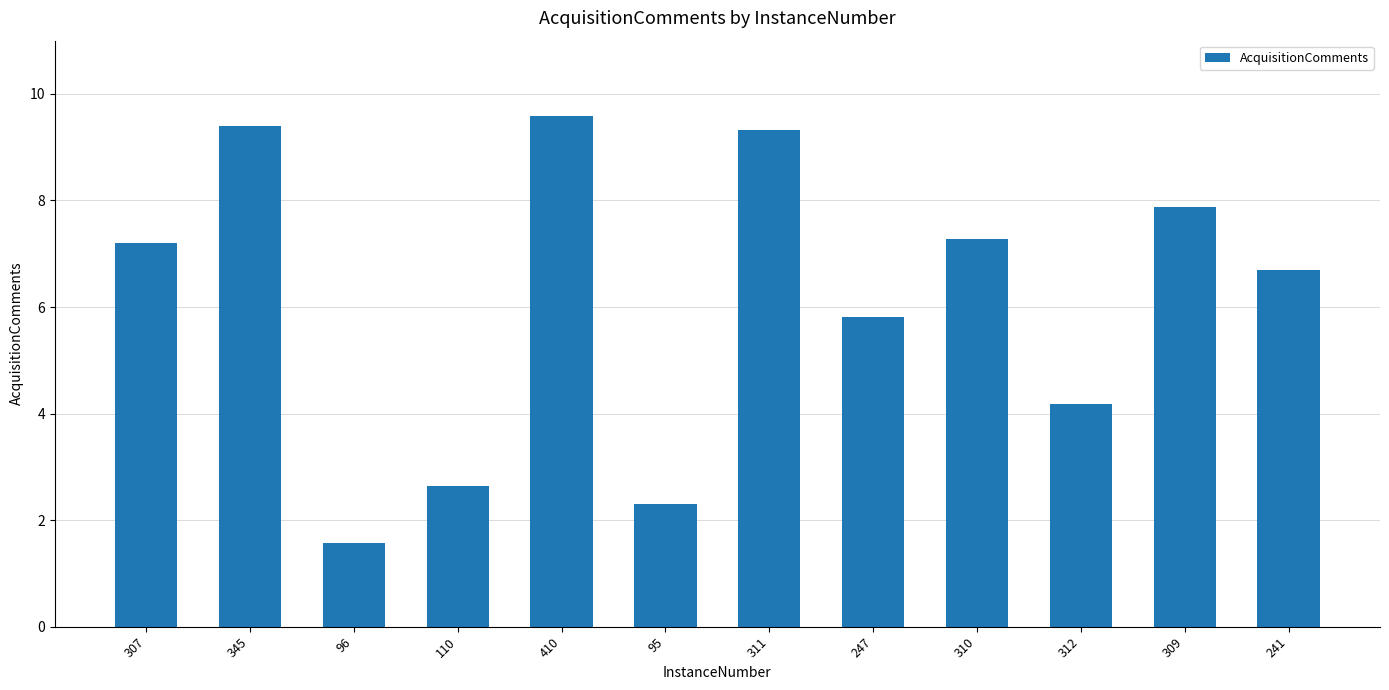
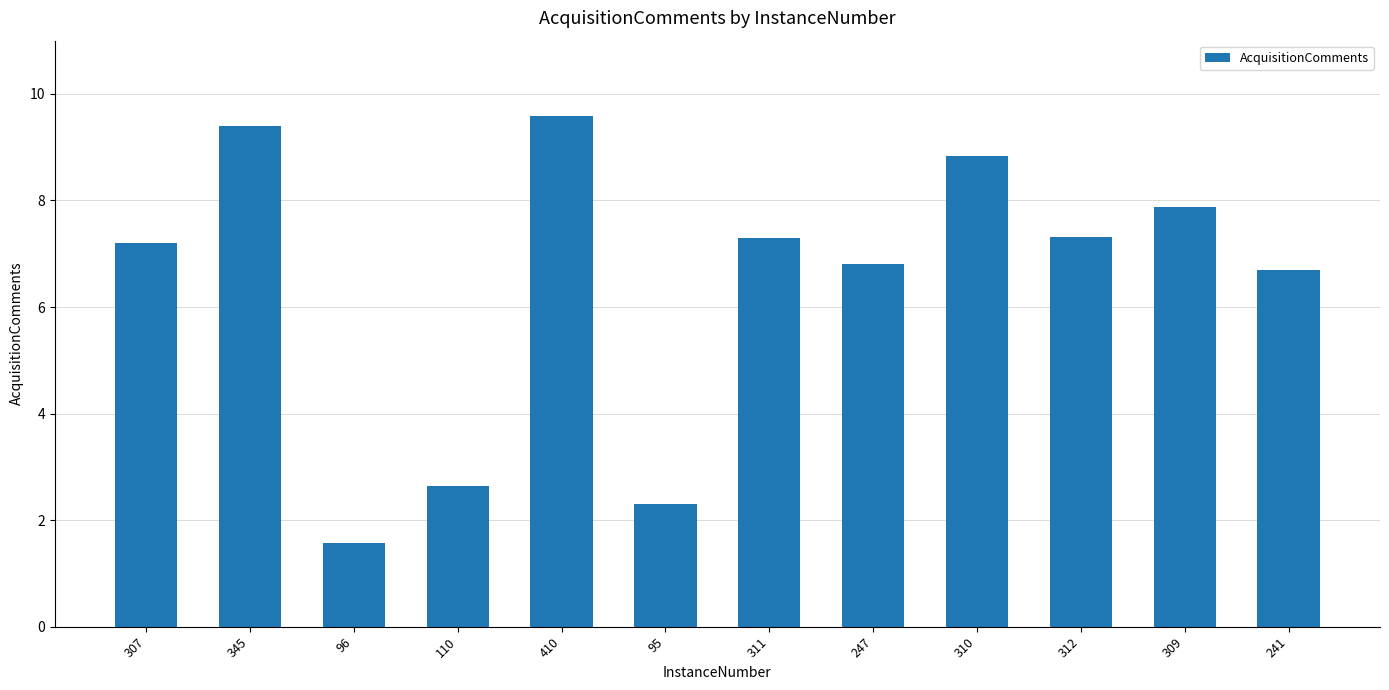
311: 9.3 -> 7.3
247: 5.8 -> 6.8
310: 7.3 -> 8.8
312: 4.2 -> 7.3
